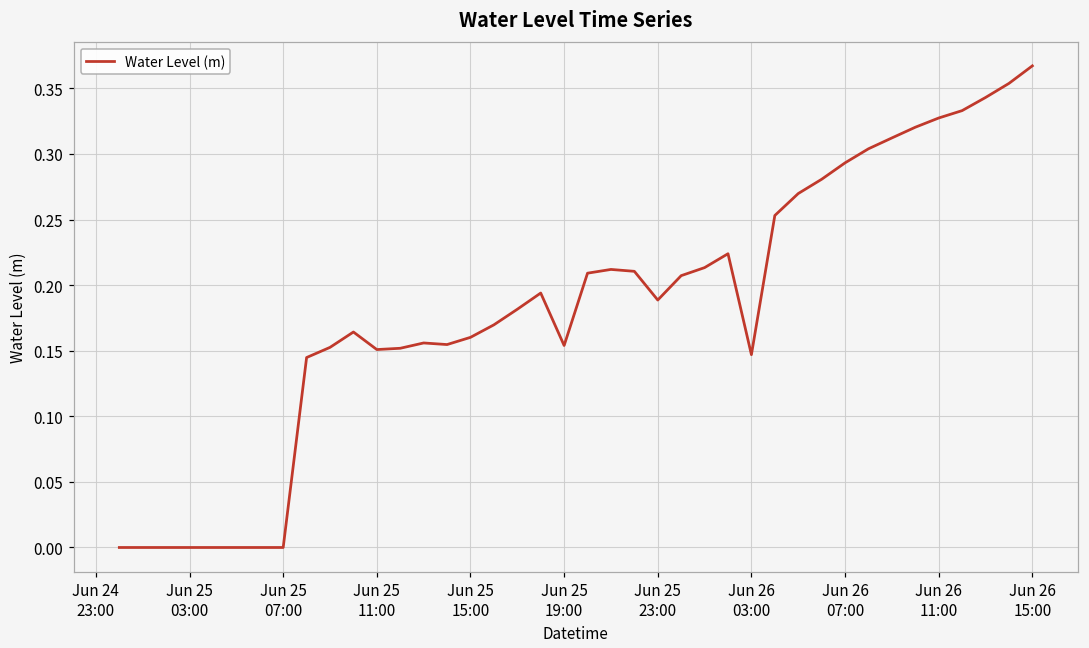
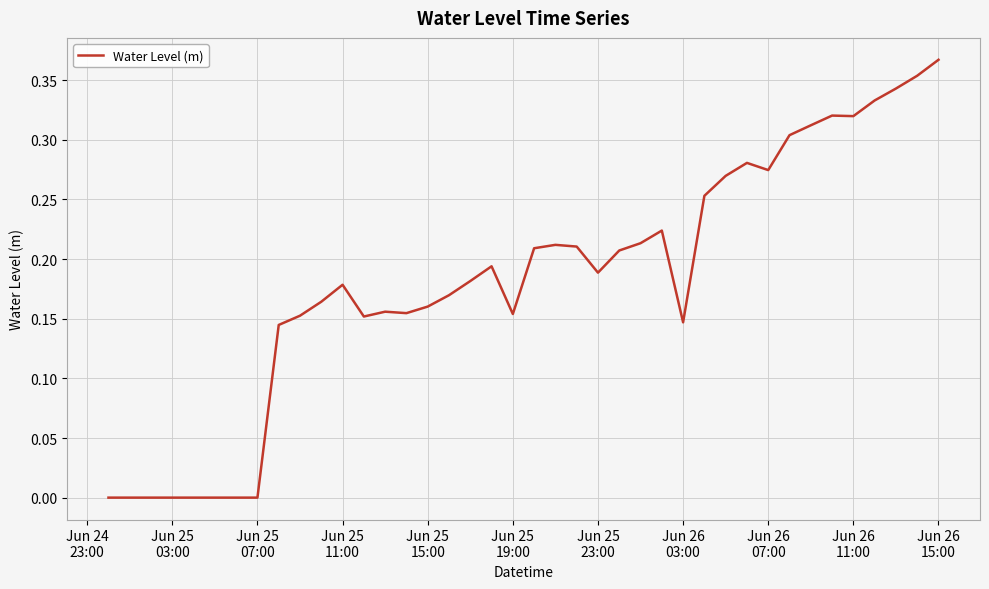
Jun 25 11:00: 0.151 -> 0.179
Jun 26 07:00: 0.293 -> 0.275
Jun 26 11:00: 0.327 -> 0.320
